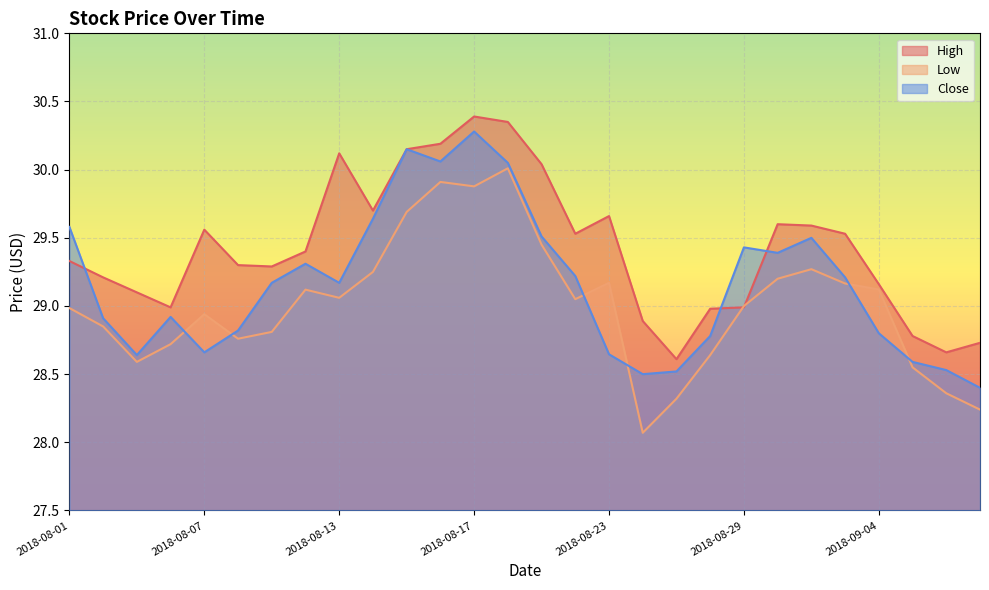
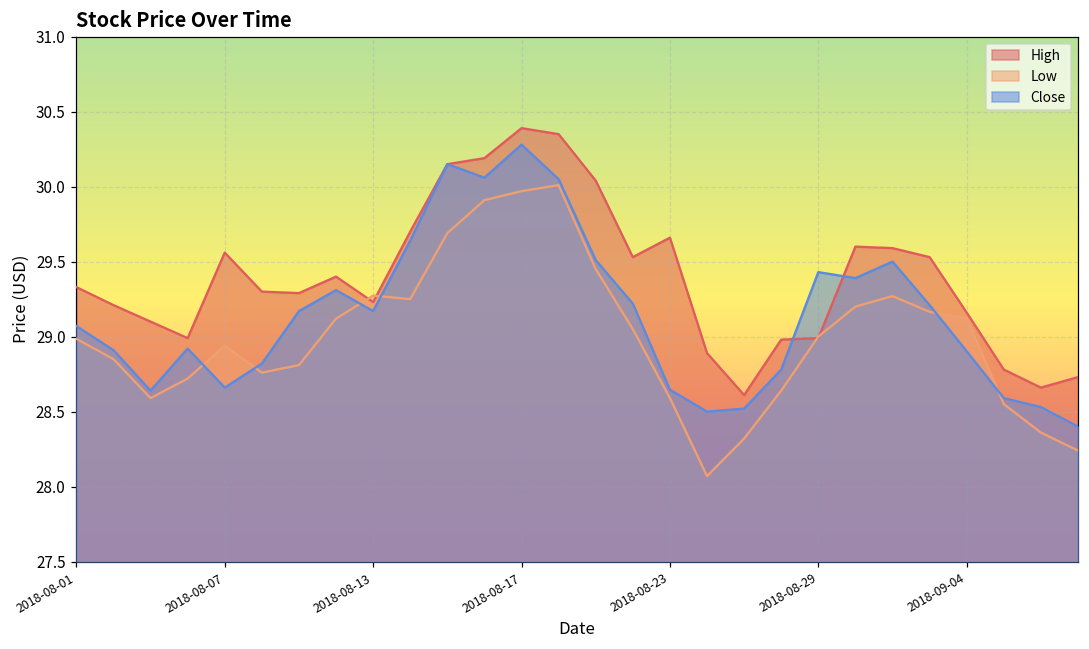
Close, 2018-08-01: 29.58 -> 29.07
High, 2018-08-13: 30.12 -> 29.23
Low, 2018-08-13: 29.06 -> 29.27
Low, 2018-08-17: 29.88 -> 29.97
Low, 2018-08-23: 29.17 -> 28.59
Close, 2018-09-04: 28.80 -> 28.90
